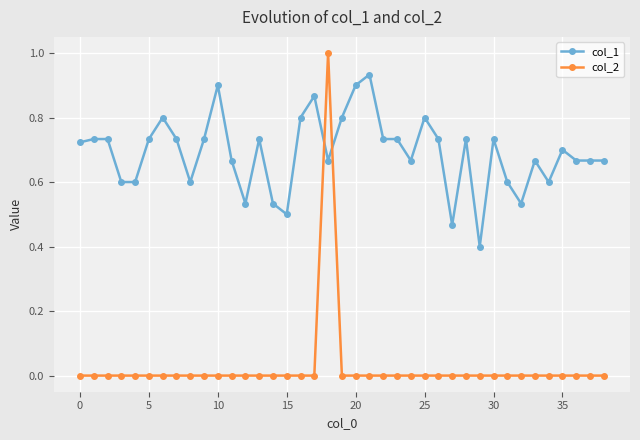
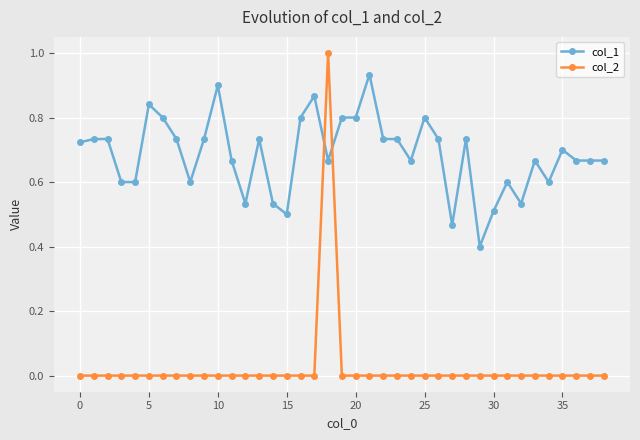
col_1, 5: 0.73 -> 0.84
col_1, 20: 0.9 -> 0.8
col_1, 30: 0.73 -> 0.51
